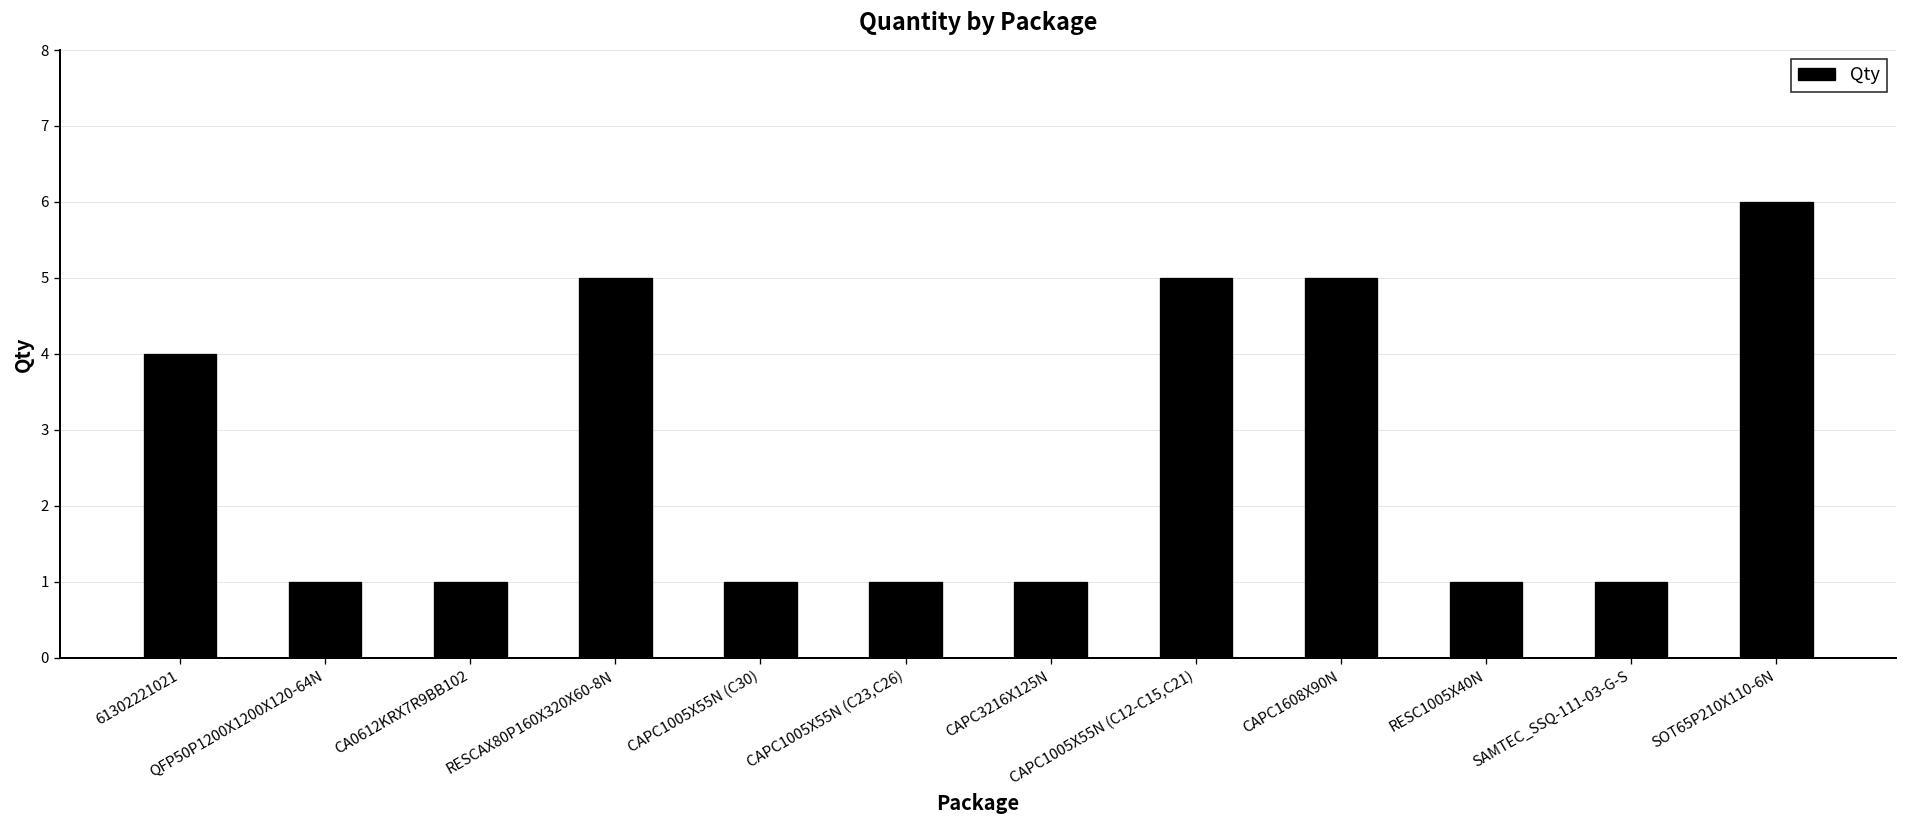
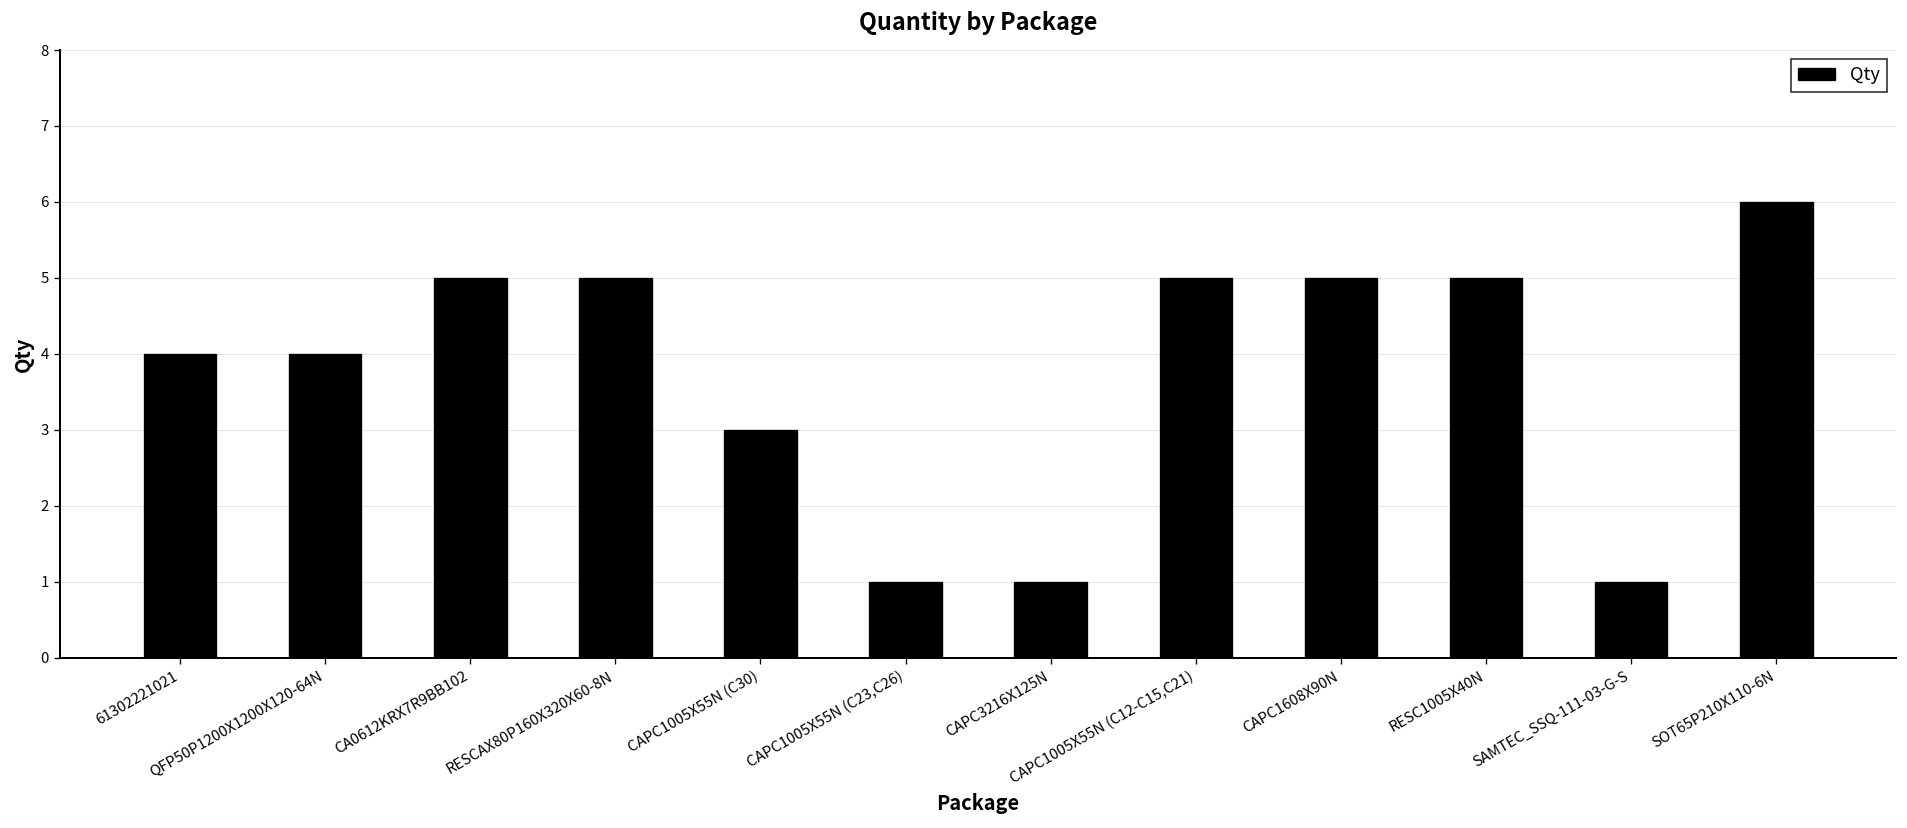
QFP50P1200X1200X120-64N: 1 -> 4
CA0612KRX7R9BB102: 1 -> 5
CAPC1005X55N (C30): 1 -> 3
RESC1005X40N: 1 -> 5
